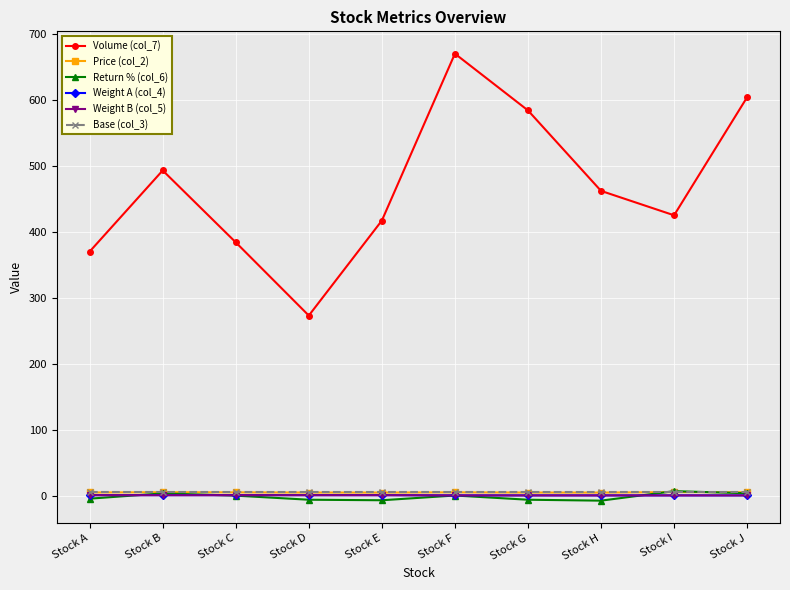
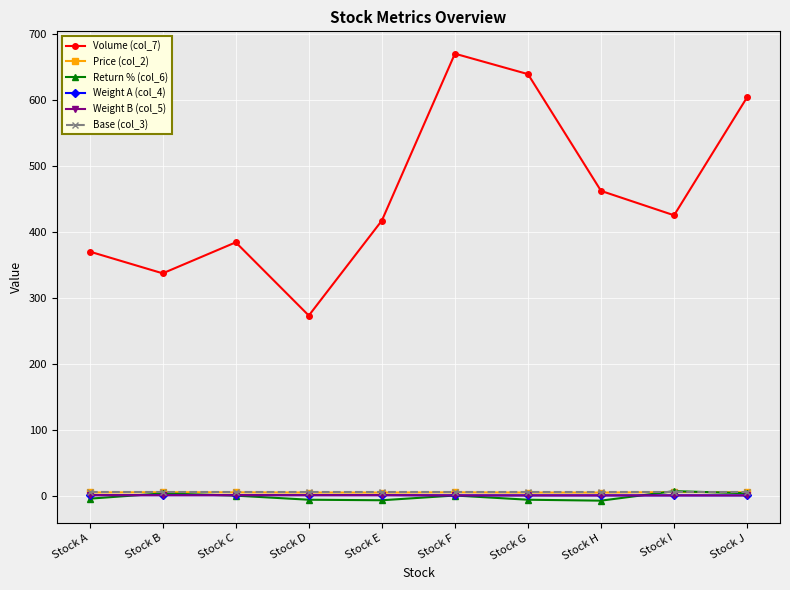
Volume (col_7), Stock B: 490 -> 340
Volume (col_7), Stock G: 580 -> 640
